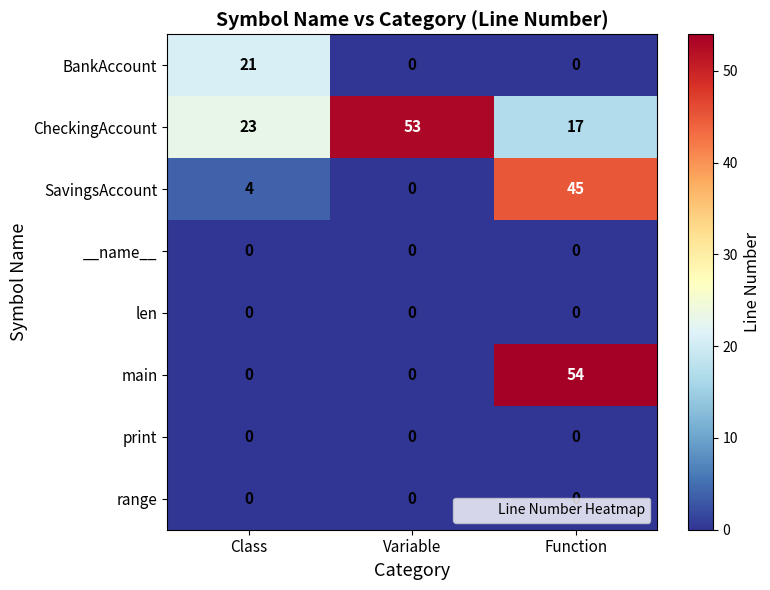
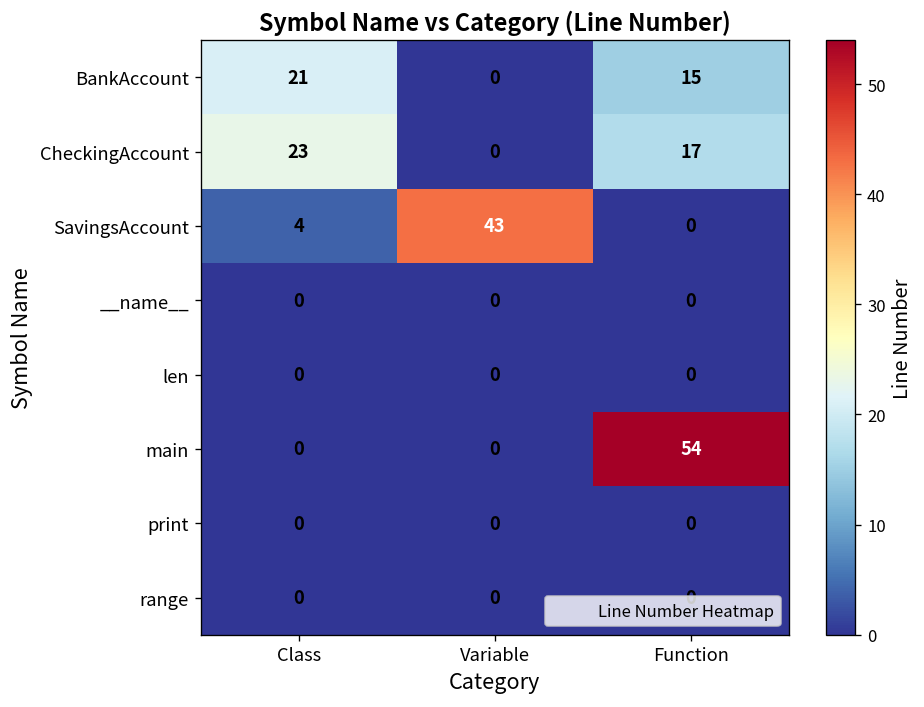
BankAccount, Function: 0 -> 15
CheckingAccount, Variable: 53 -> 0
SavingsAccount, Variable: 0 -> 43
SavingsAccount, Function: 45 -> 0
